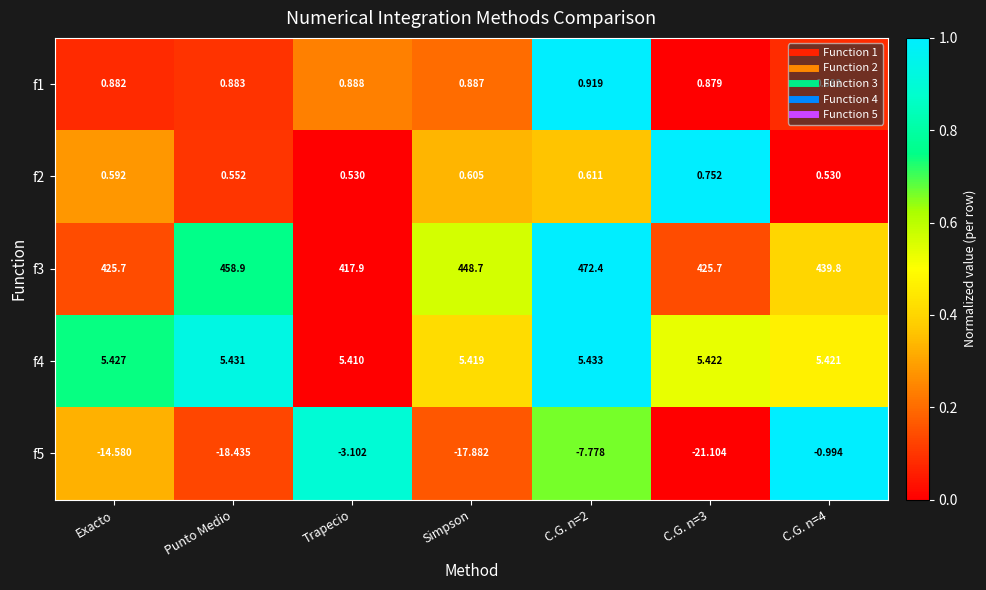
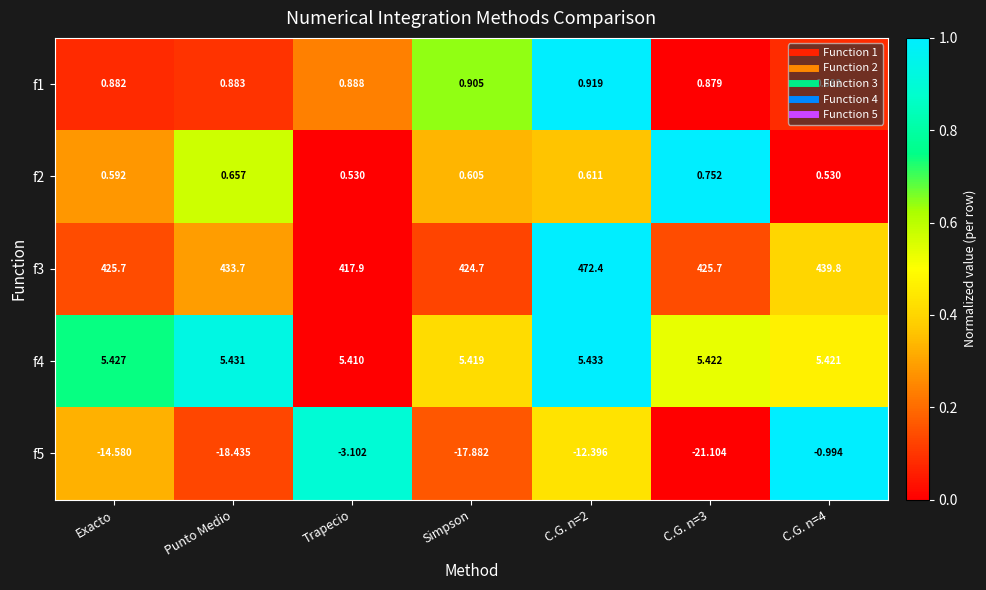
f1, Simpson: 0.887 -> 0.905
f2, Punto Medio: 0.552 -> 0.657
f3, Punto Medio: 458.9 -> 433.7
f3, Simpson: 448.7 -> 424.7
f5, C.G. n=2: -7.778 -> -12.396
